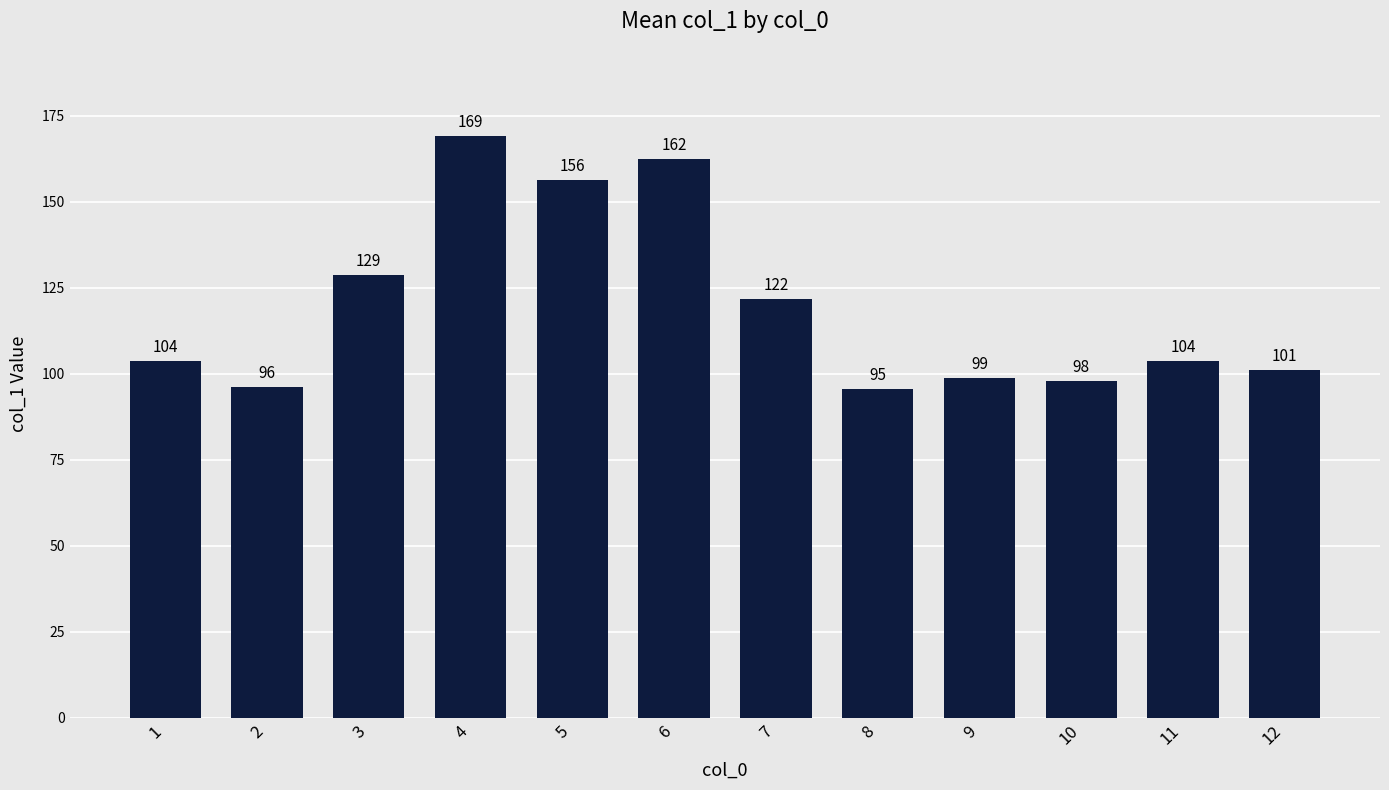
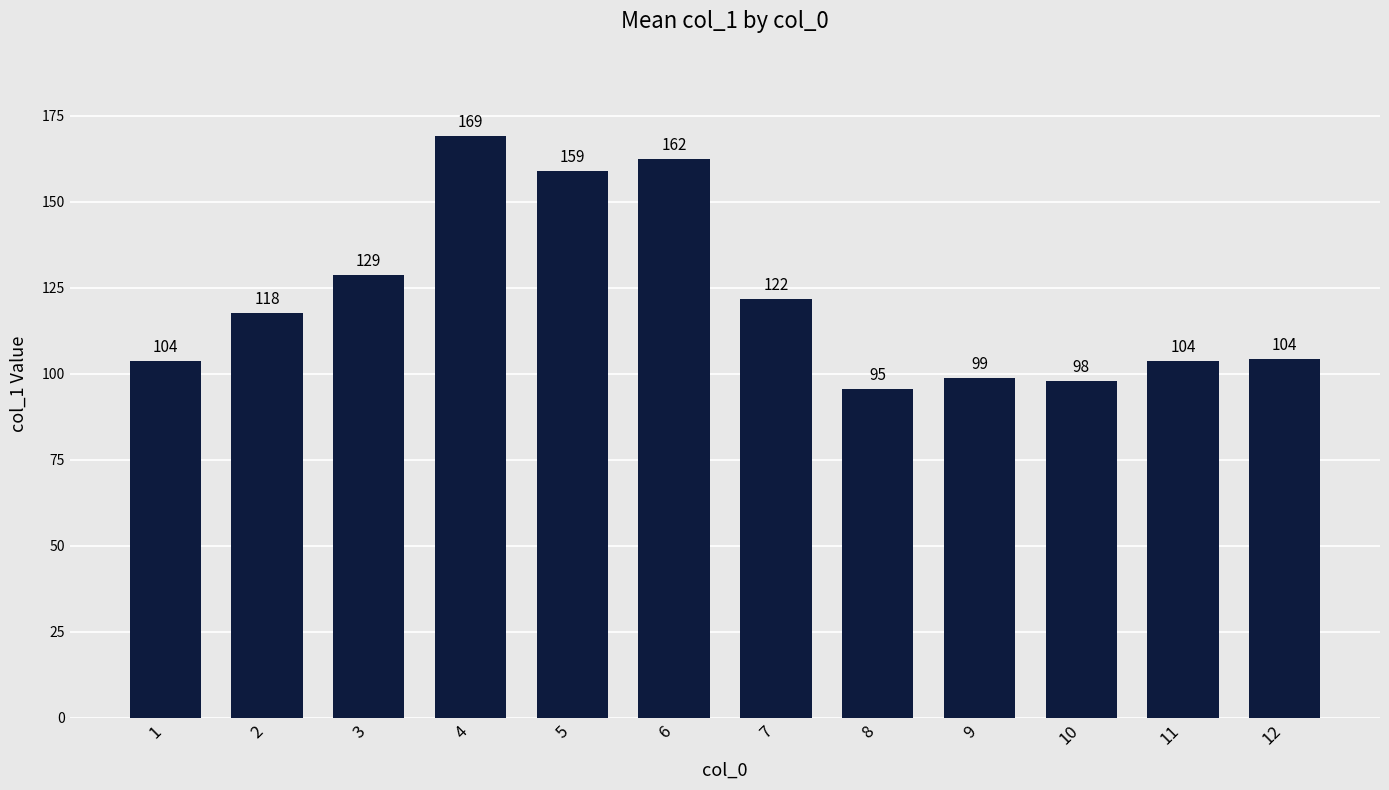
2: 96 -> 118
5: 156 -> 159
12: 101 -> 104
